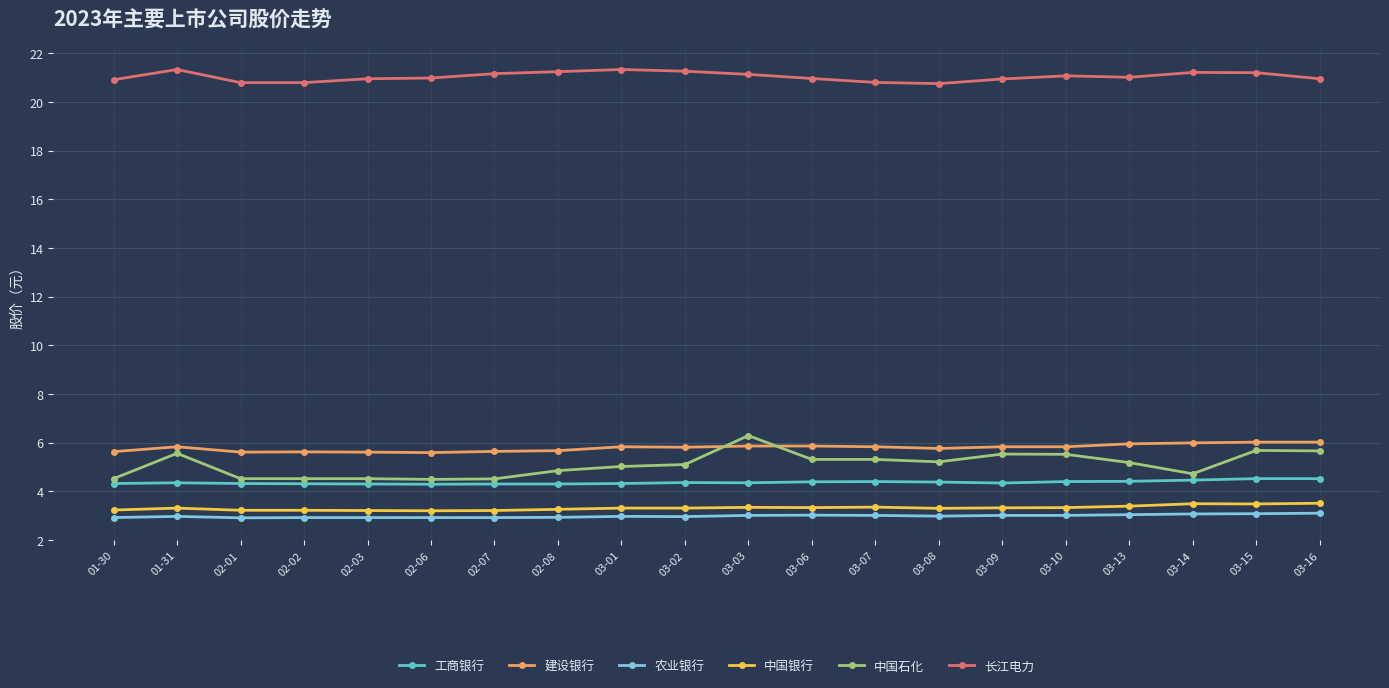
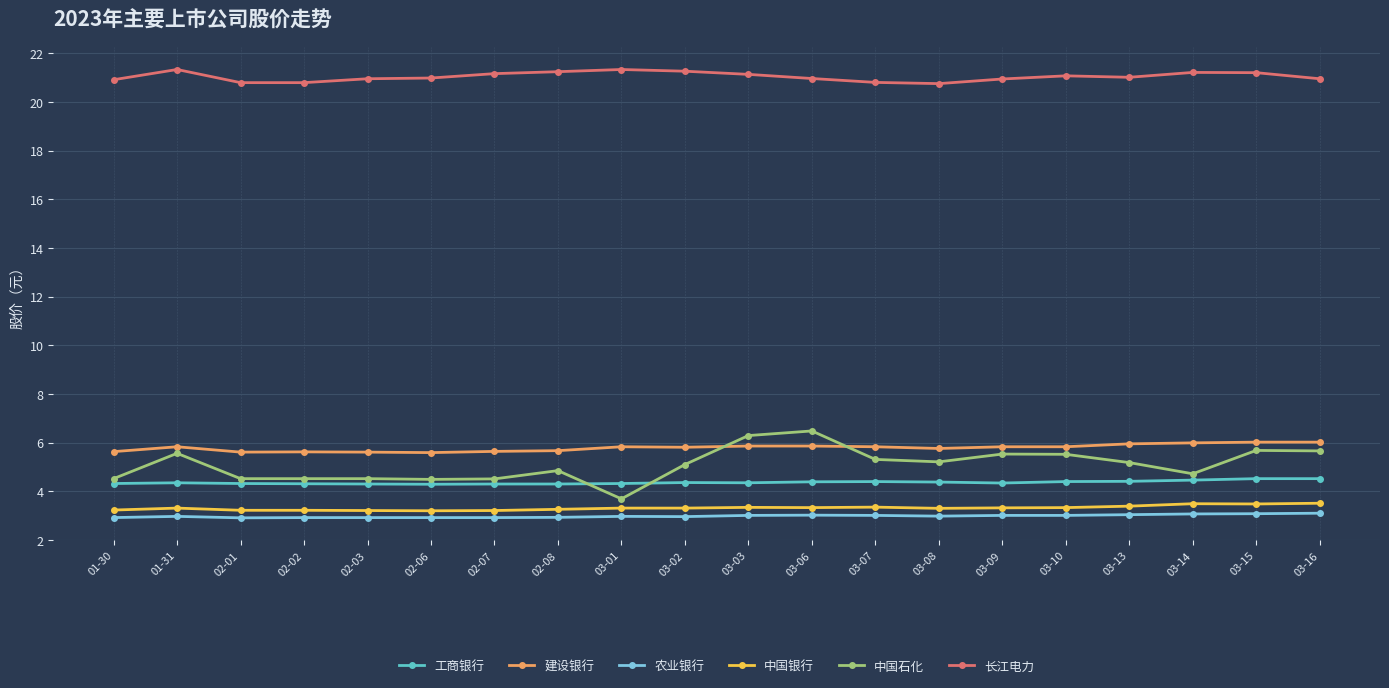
中国石化, 03-01: 5.0 -> 3.7
中国石化, 03-06: 5.3 -> 6.5
